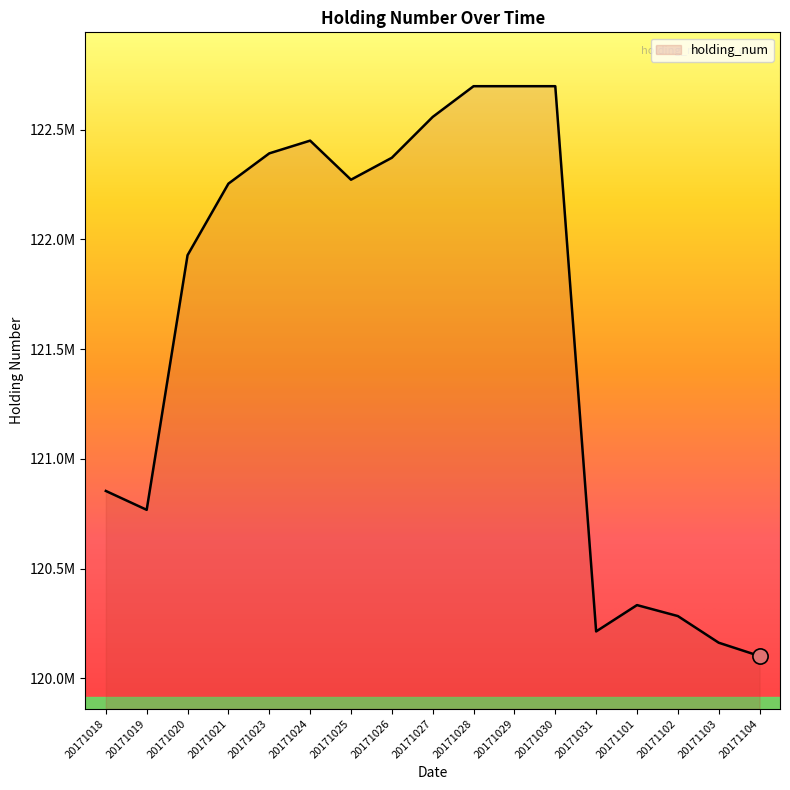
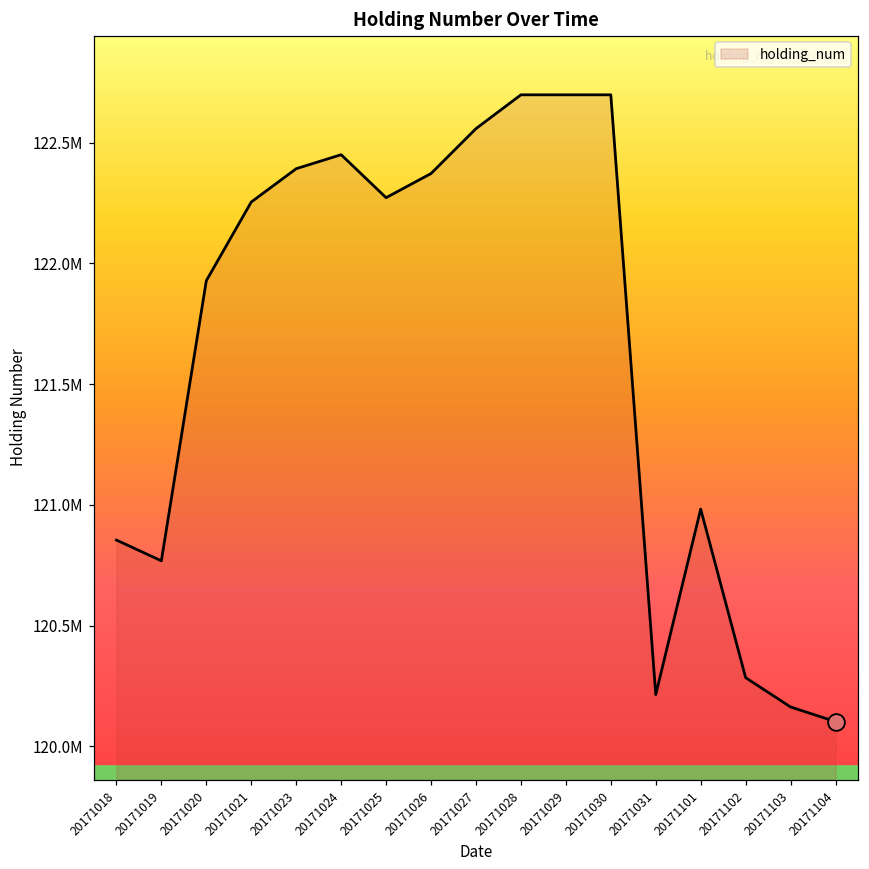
holding_num, 20171101: 120330000 -> 120980000
